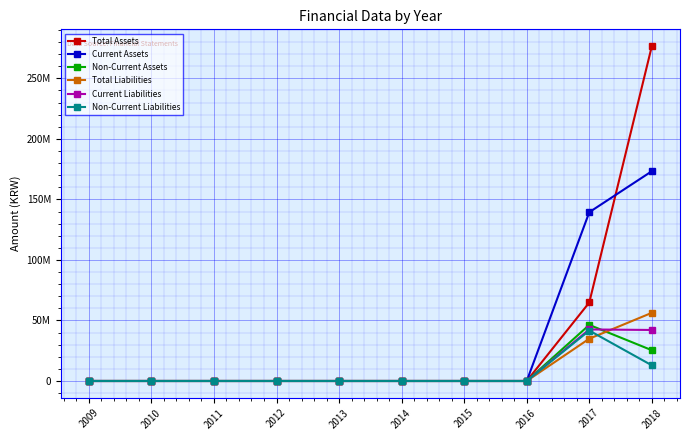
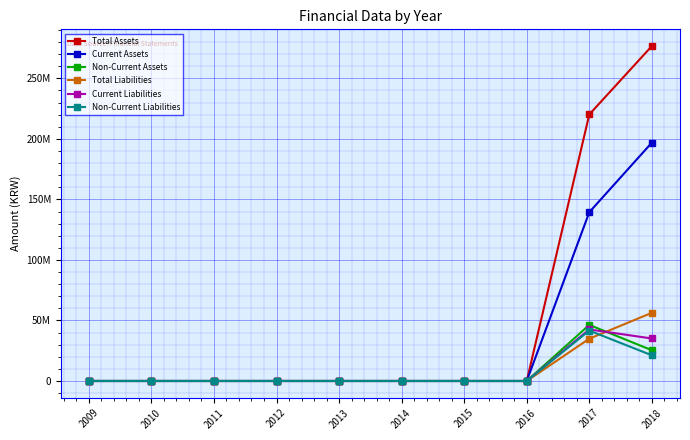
Total Assets, 2017: 65000000 -> 220000000
Current Assets, 2018: 173000000 -> 197000000
Current Liabilities, 2018: 42000000 -> 35000000
Non-Current Liabilities, 2018: 13000000 -> 21000000
